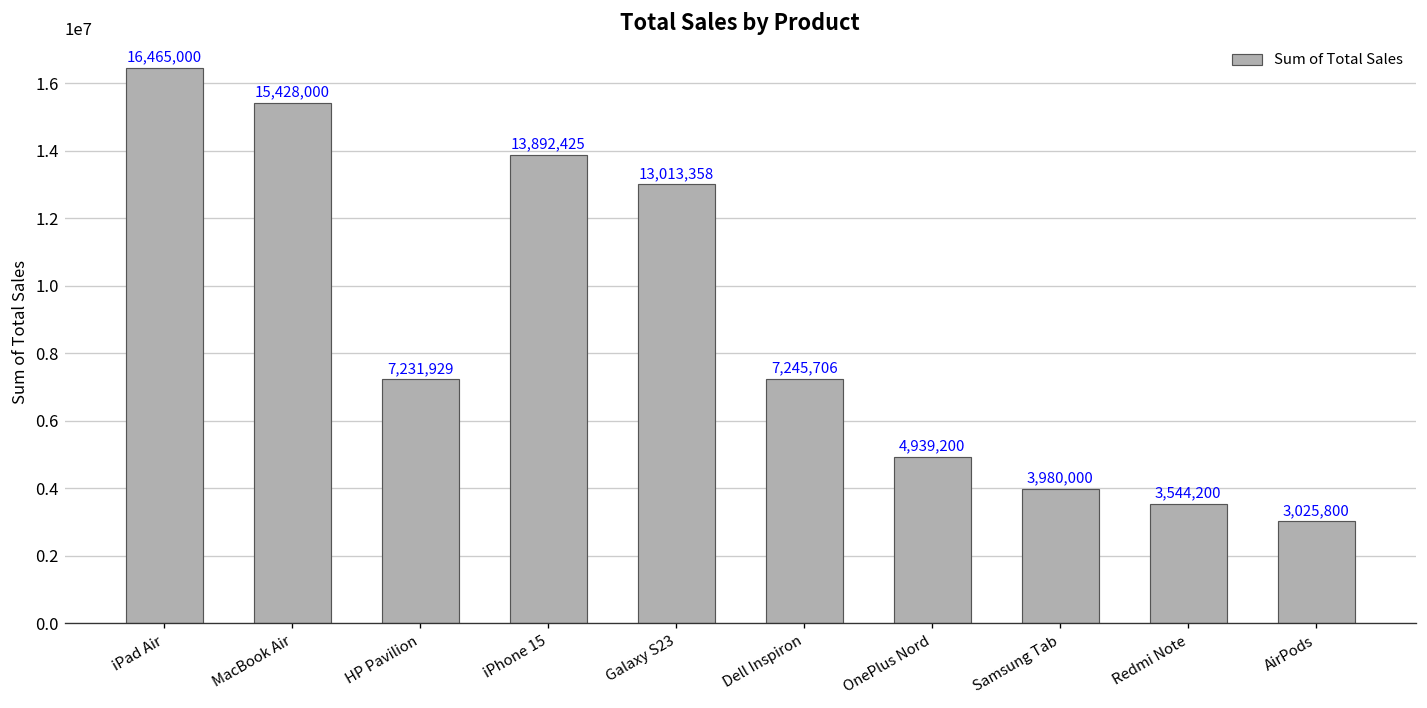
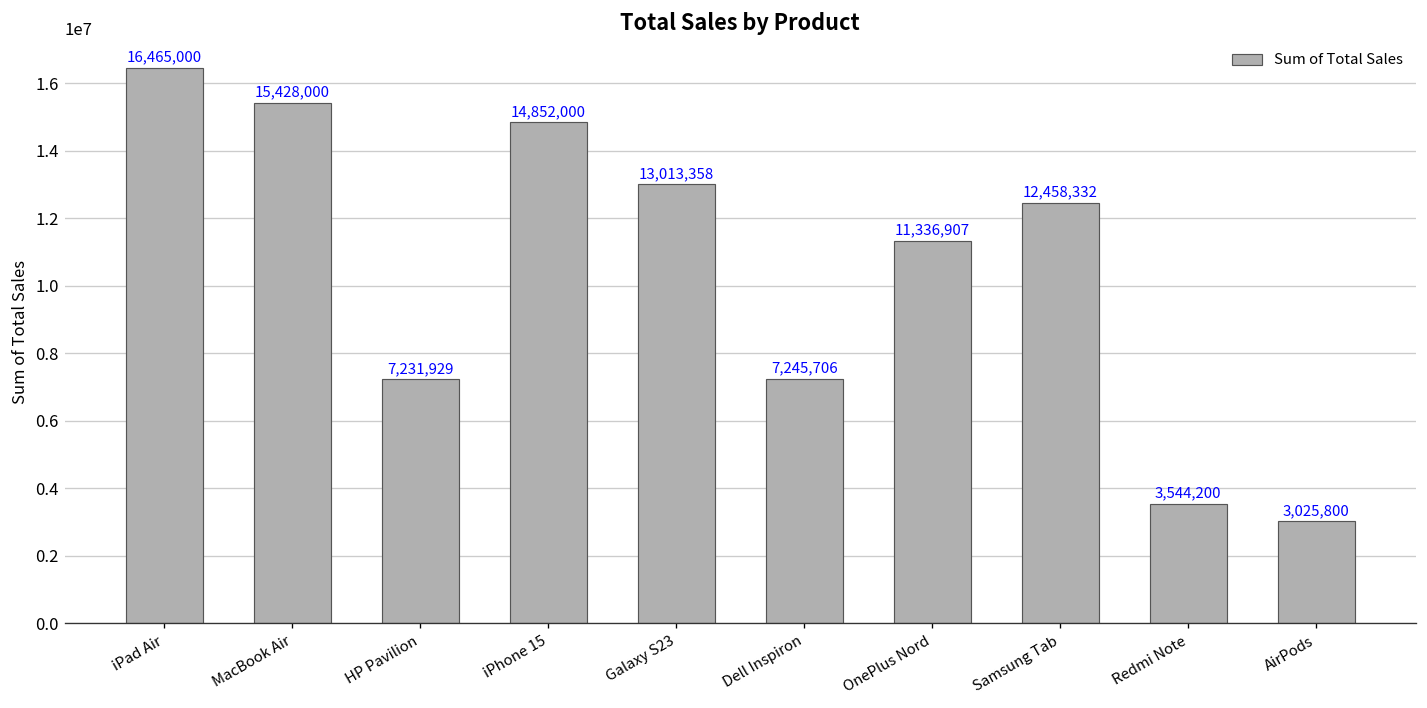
iPhone 15: 13,892,425 -> 14,852,000
OnePlus Nord: 4,939,200 -> 11,336,907
Samsung Tab: 3,980,000 -> 12,458,332
